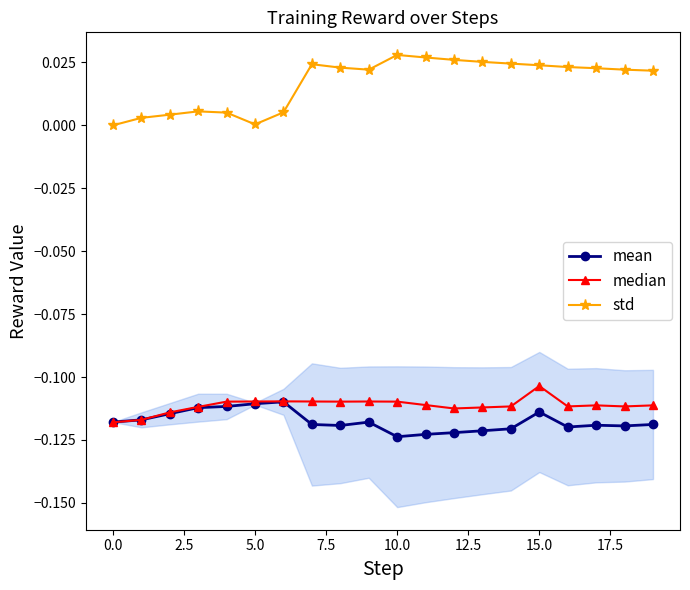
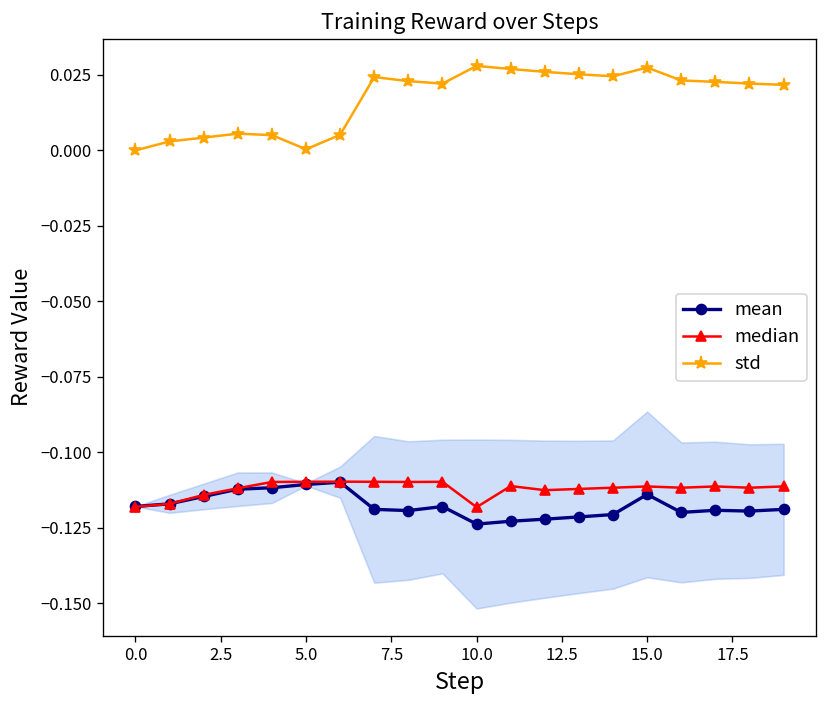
median, 10.0: -0.110 -> -0.118
median, 15.0: -0.104 -> -0.111
std, 15.0: 0.024 -> 0.027
